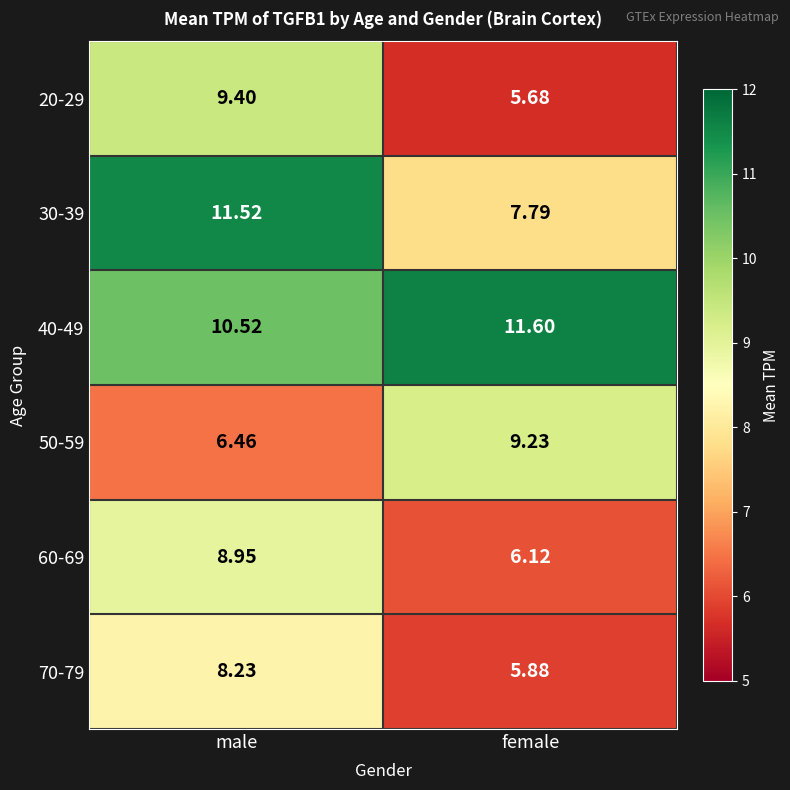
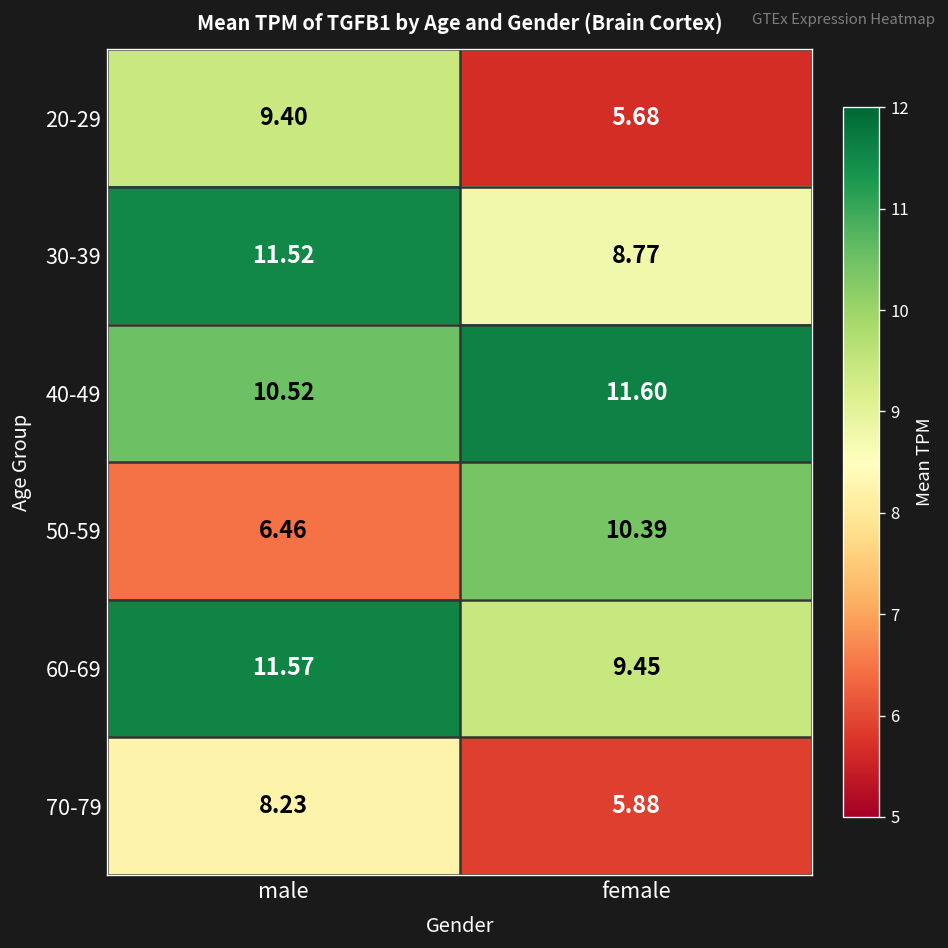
30-39, female: 7.79 -> 8.77
50-59, female: 9.23 -> 10.39
60-69, male: 8.95 -> 11.57
60-69, female: 6.12 -> 9.45
